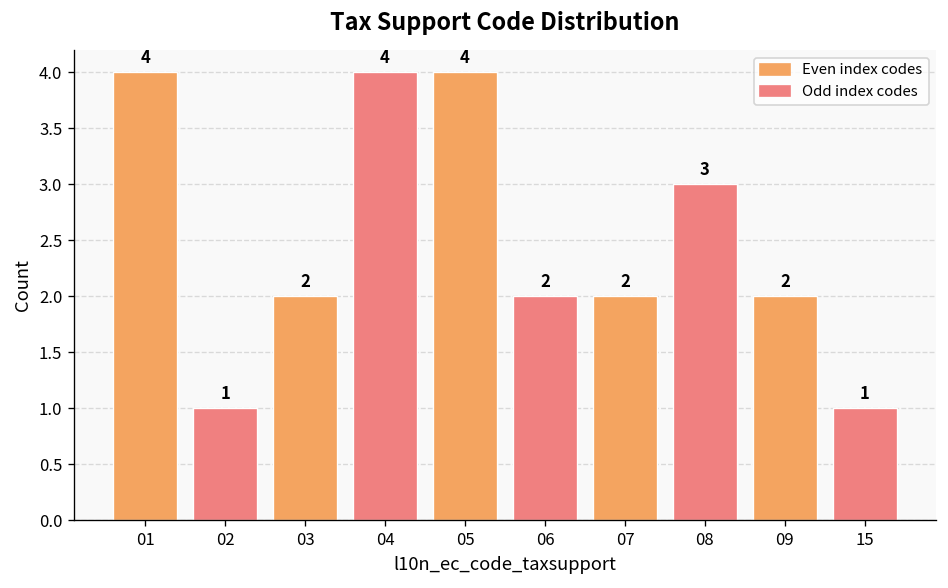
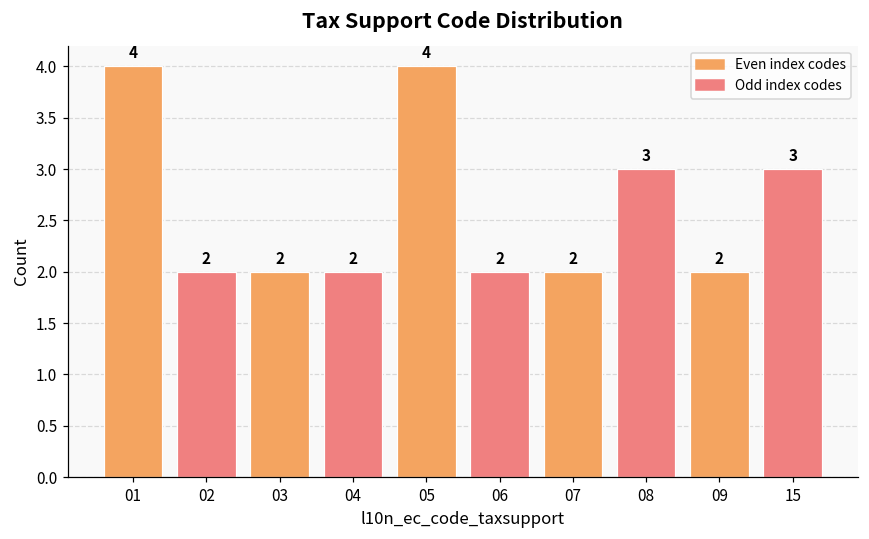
02: 1 -> 2
04: 4 -> 2
15: 1 -> 3
